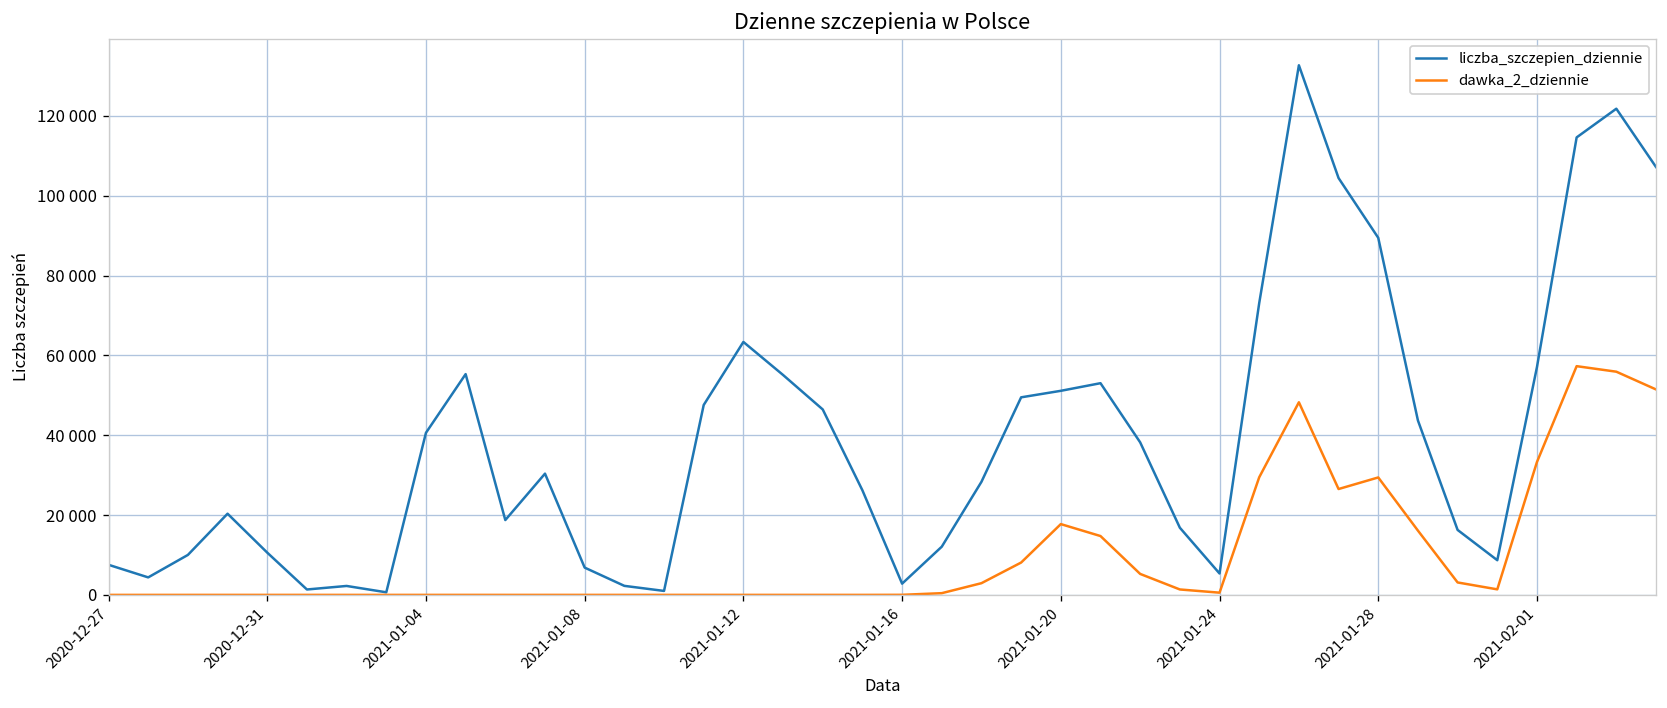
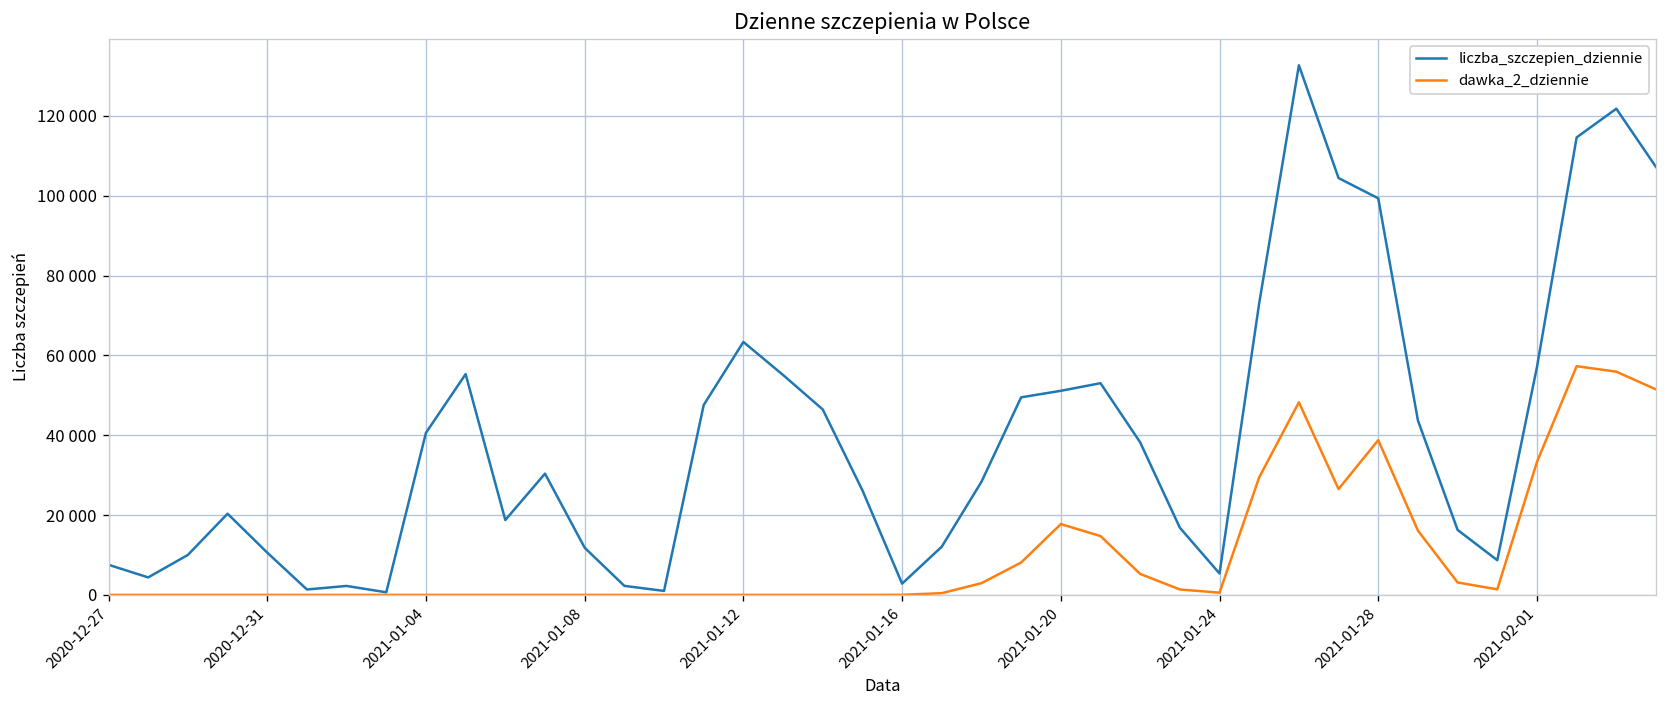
liczba_szczepien_dziennie, 2021-01-08: 7000 -> 12000
liczba_szczepien_dziennie, 2021-01-28: 89000 -> 99000
dawka_2_dziennie, 2021-01-28: 29000 -> 39000
